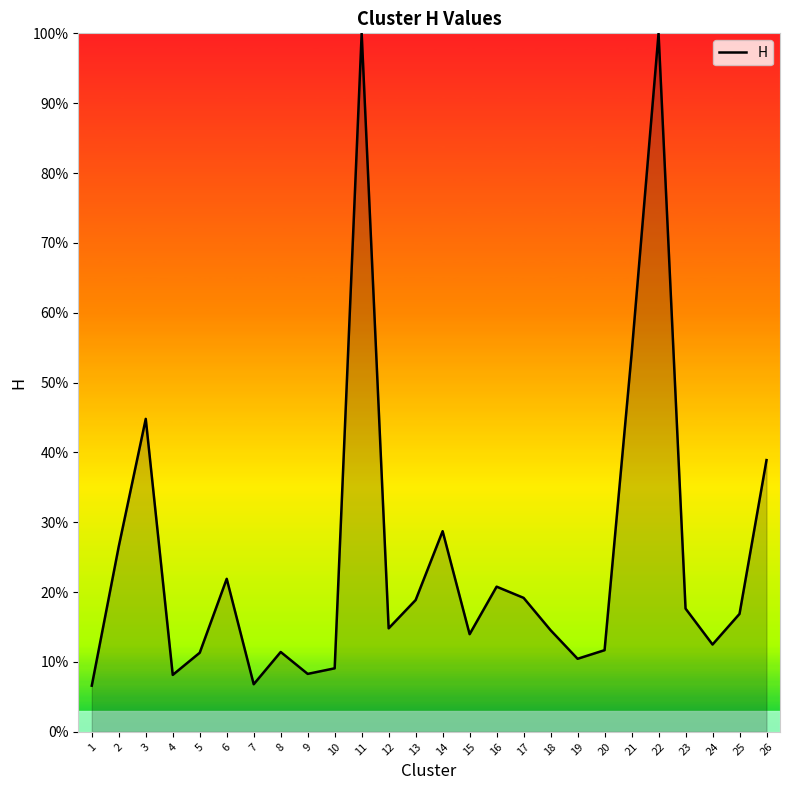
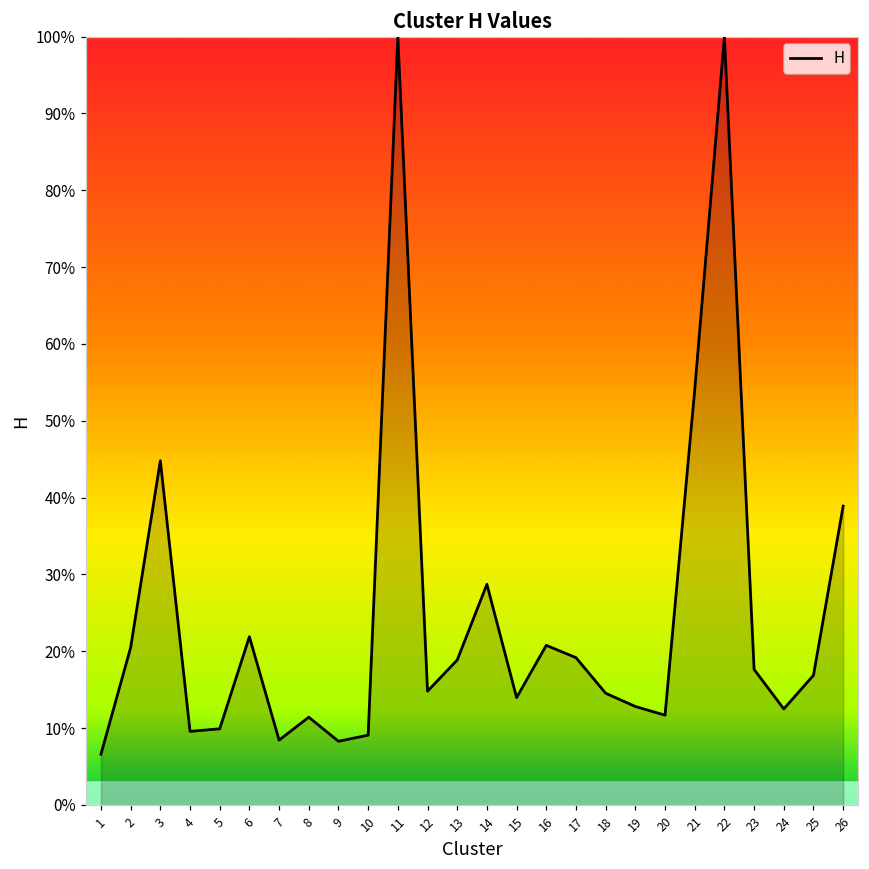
2: 27% -> 20%
4: 8% -> 10%
5: 11% -> 10%
7: 7% -> 8%
19: 10% -> 13%
